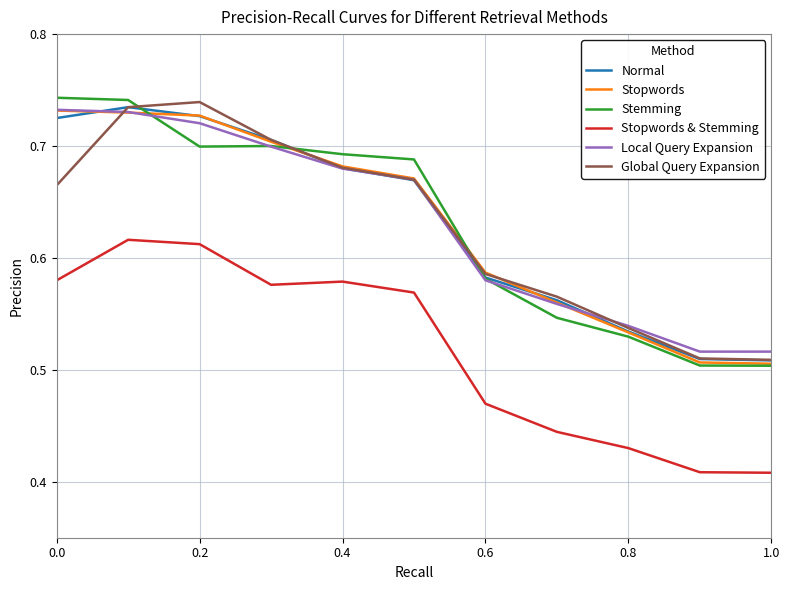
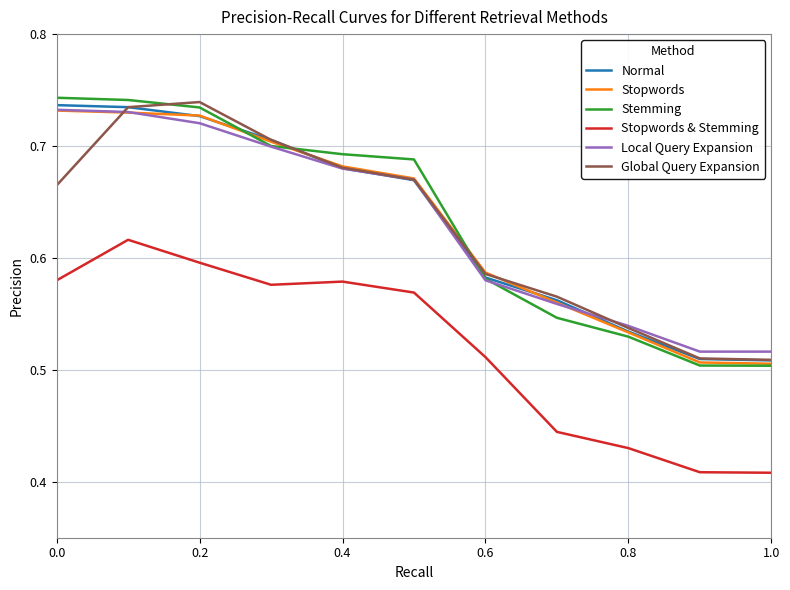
Normal, 0.0: 0.725 -> 0.737
Stemming, 0.2: 0.700 -> 0.734
Stopwords & Stemming, 0.2: 0.612 -> 0.596
Stopwords & Stemming, 0.6: 0.470 -> 0.511
